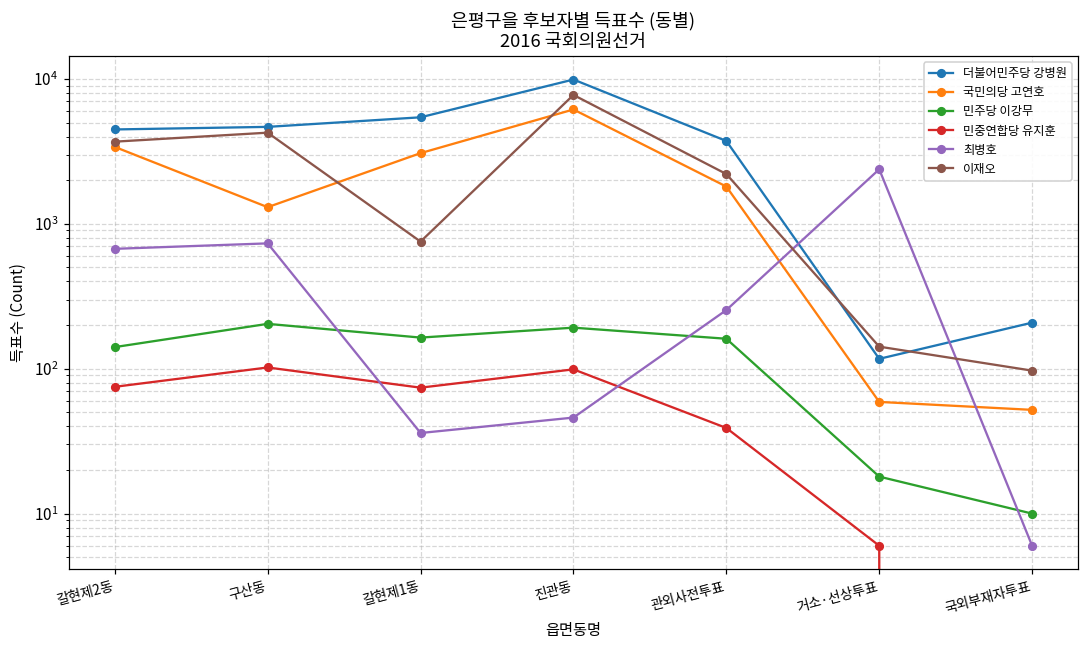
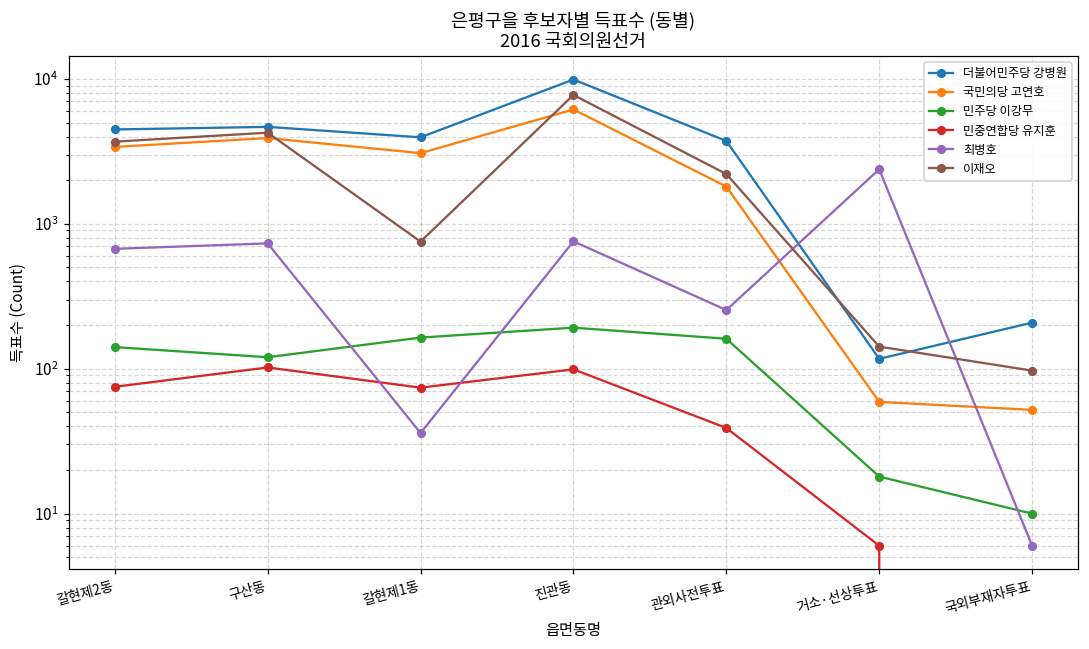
국민의당 고연호, 구산동: 1300 -> 3900
민주당 이강무, 구산동: 200 -> 120
더불어민주당 강병원, 갈현제1동: 5400 -> 4000
최병호, 진관동: 46 -> 800
